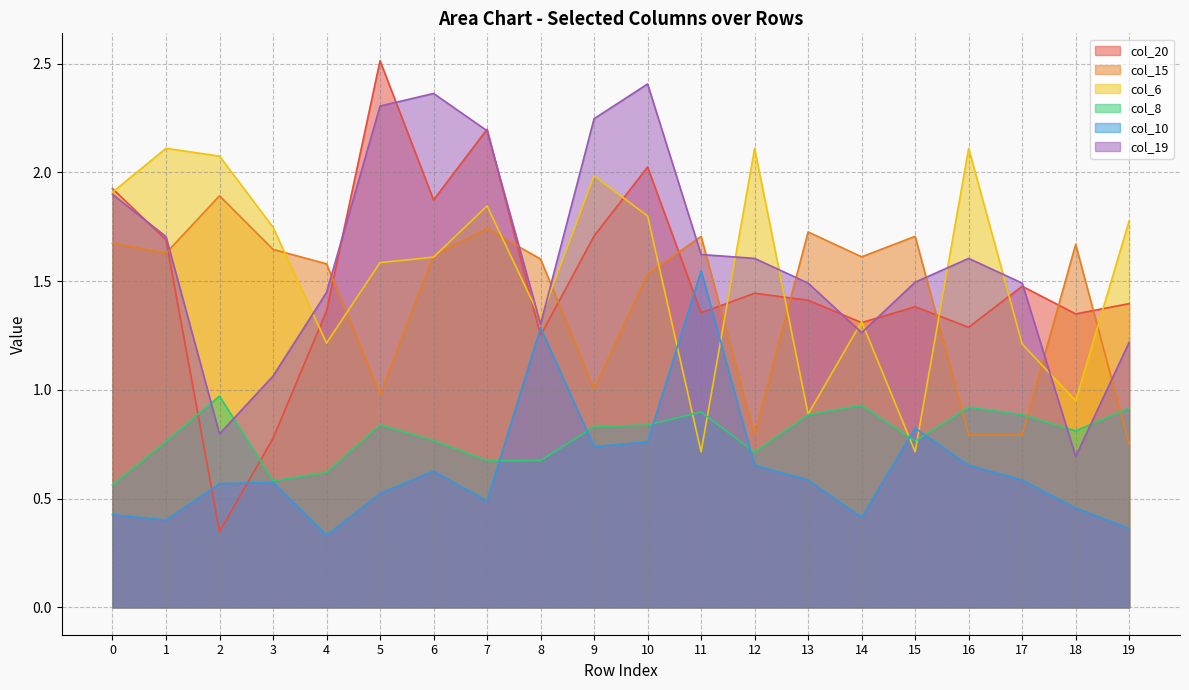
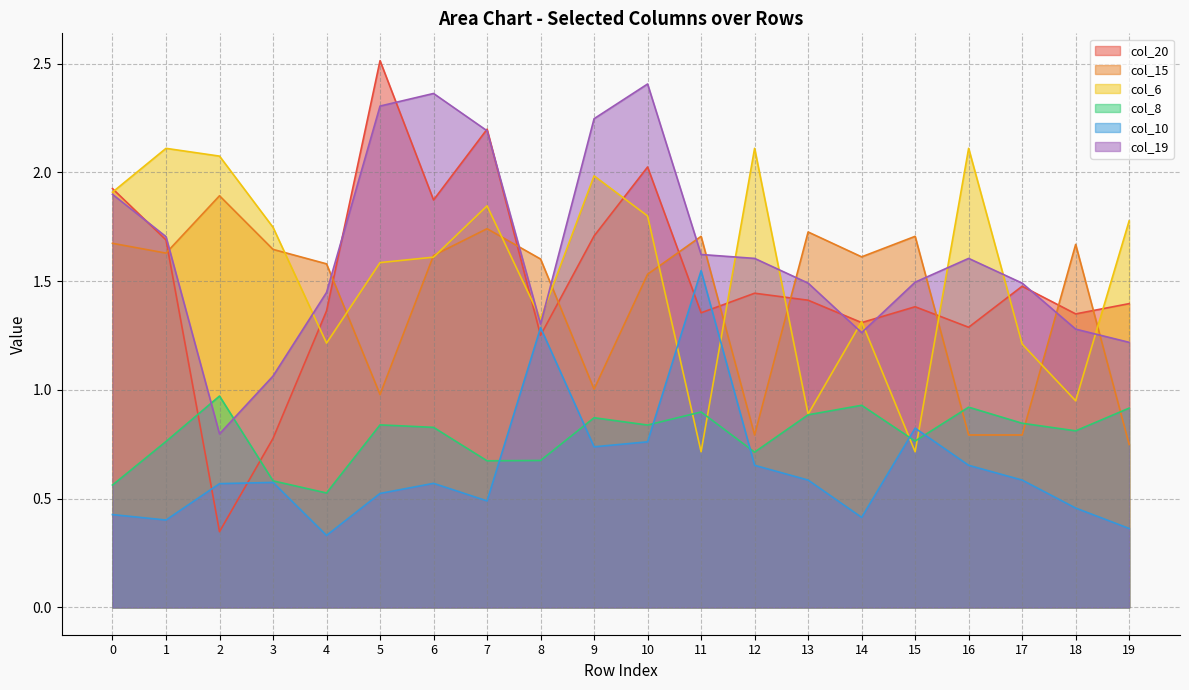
col_8, 4: 0.62 -> 0.53
col_8, 6: 0.77 -> 0.83
col_10, 6: 0.63 -> 0.57
col_8, 9: 0.83 -> 0.87
col_8, 17: 0.89 -> 0.85
col_19, 18: 0.69 -> 1.28
